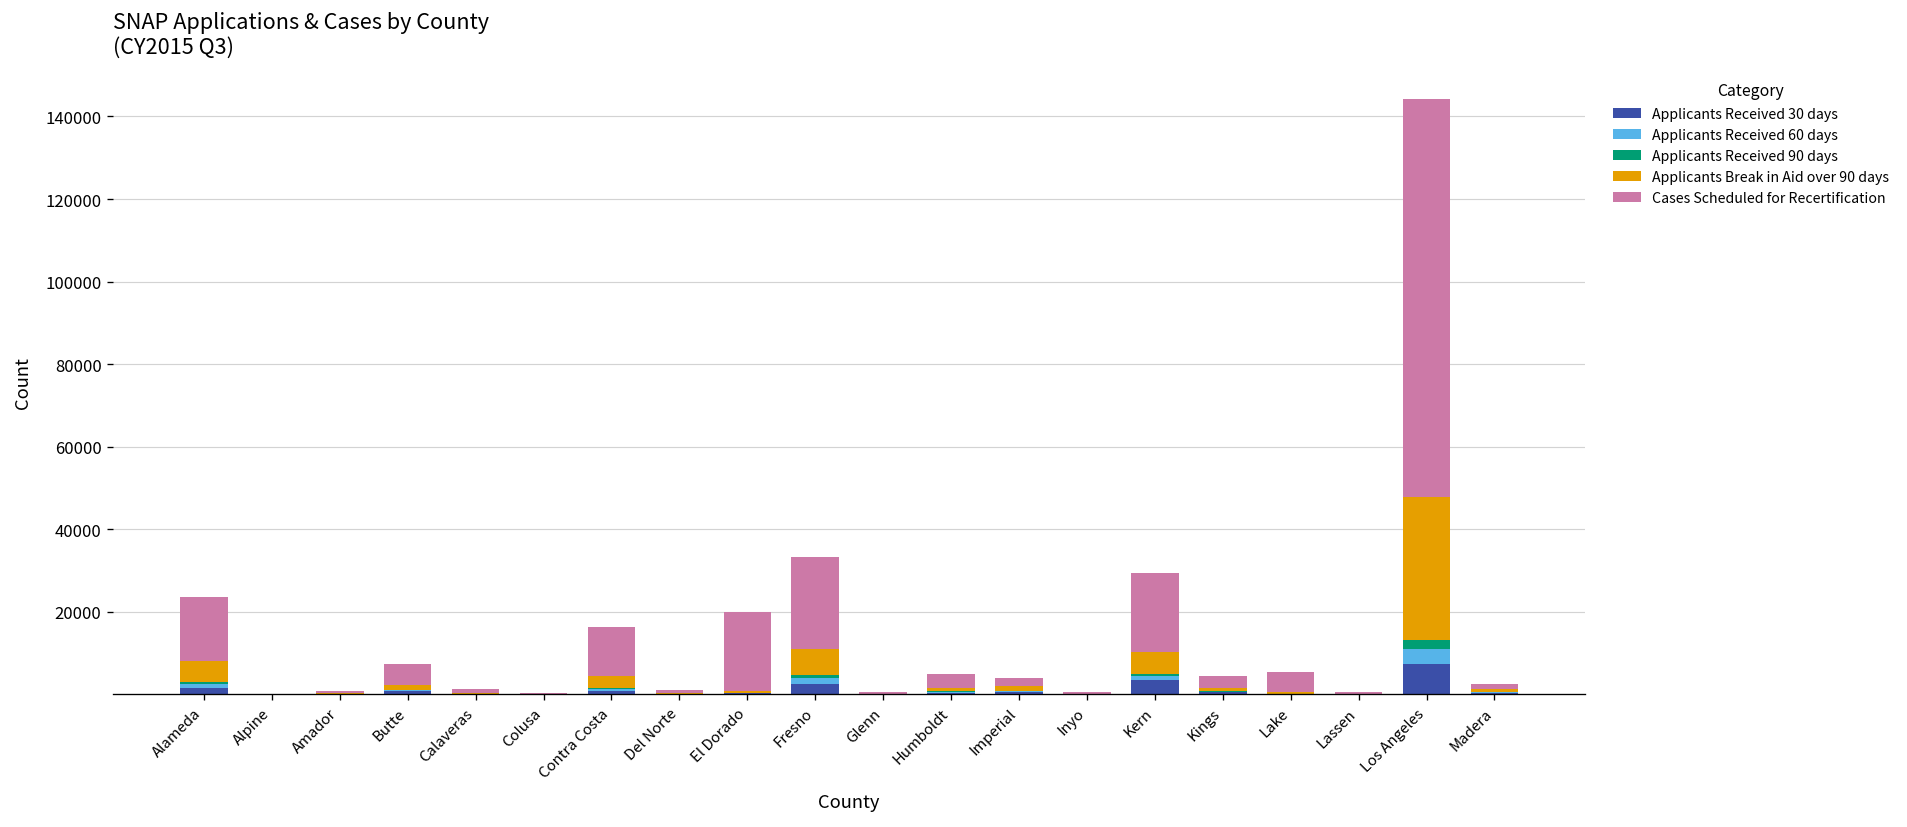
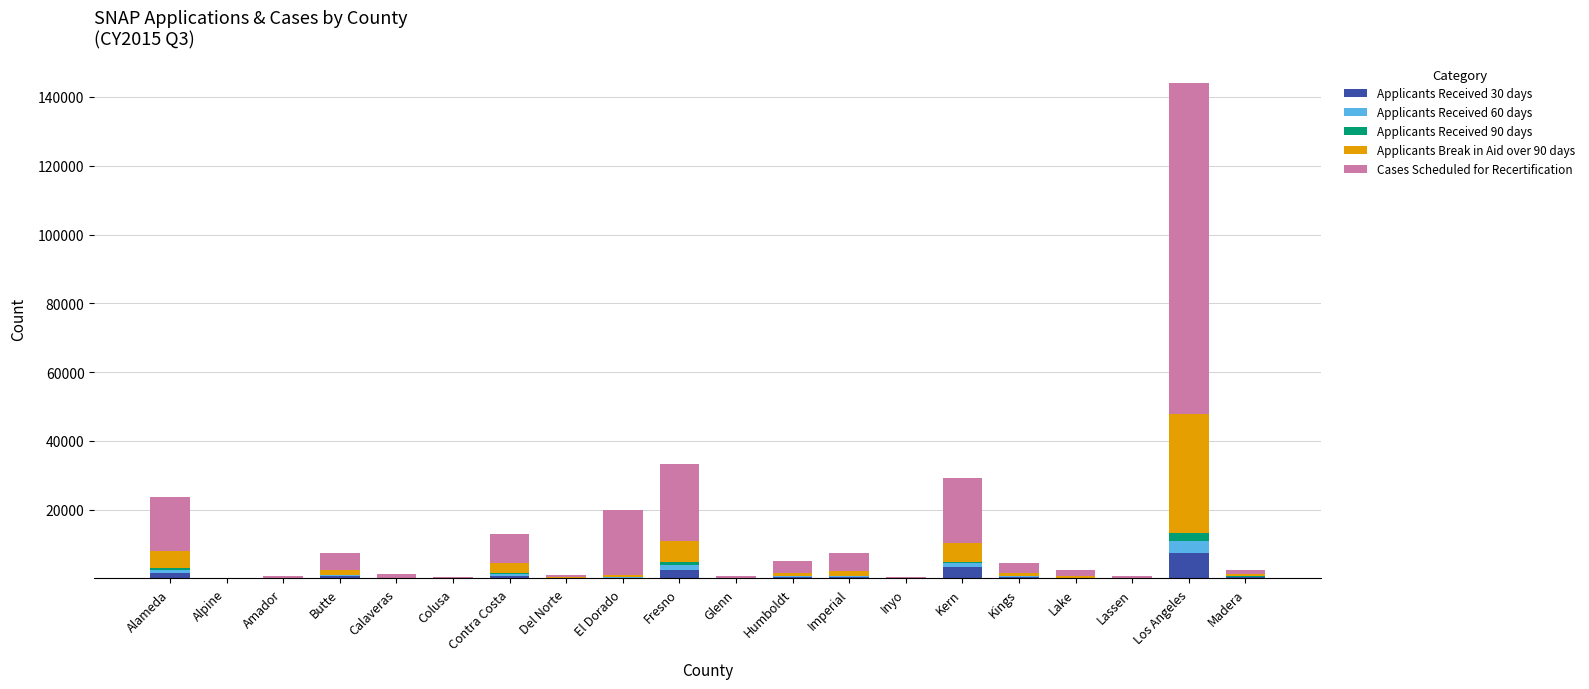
Cases Scheduled for Recertification, Contra Costa: 12000 -> 9000
Cases Scheduled for Recertification, Imperial: 2000 -> 5000
Cases Scheduled for Recertification, Lake: 5000 -> 2000
